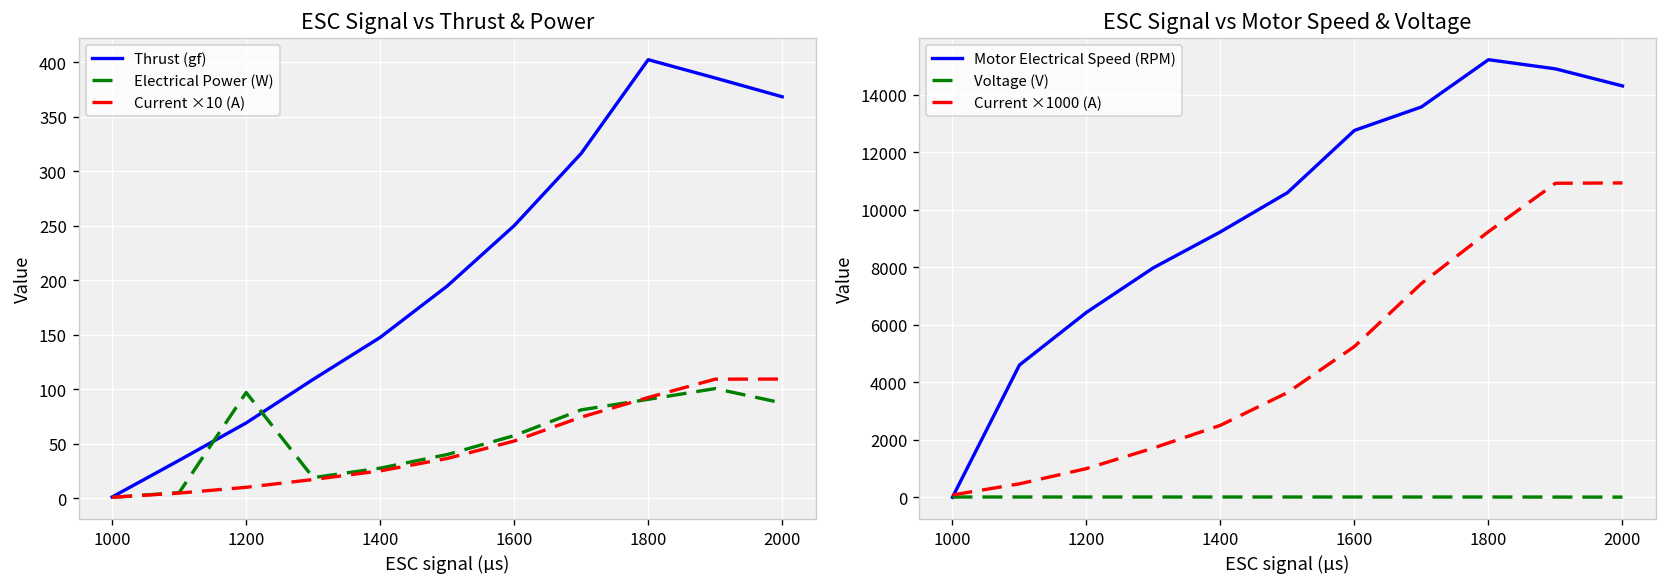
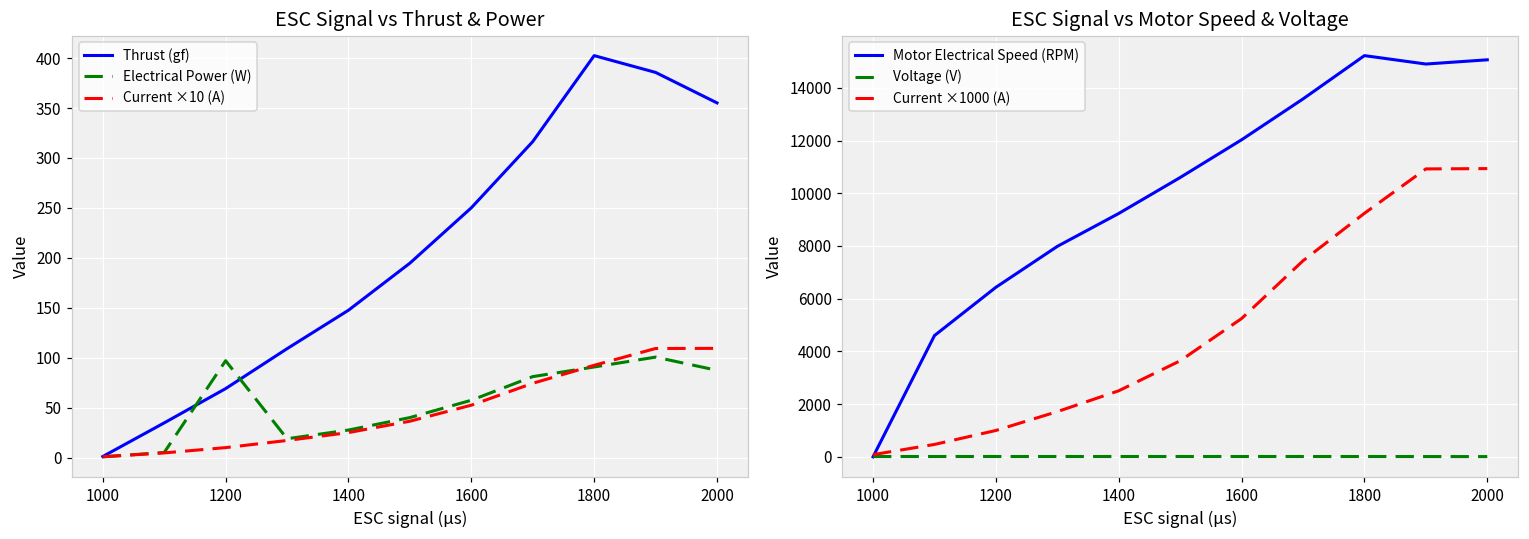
ESC Signal vs Thrust & Power, Thrust (gf), 2000: 370 -> 360
ESC Signal vs Motor Speed & Voltage, Motor Electrical Speed (RPM), 1600: 12800 -> 12000
ESC Signal vs Motor Speed & Voltage, Motor Electrical Speed (RPM), 2000: 14300 -> 15100
